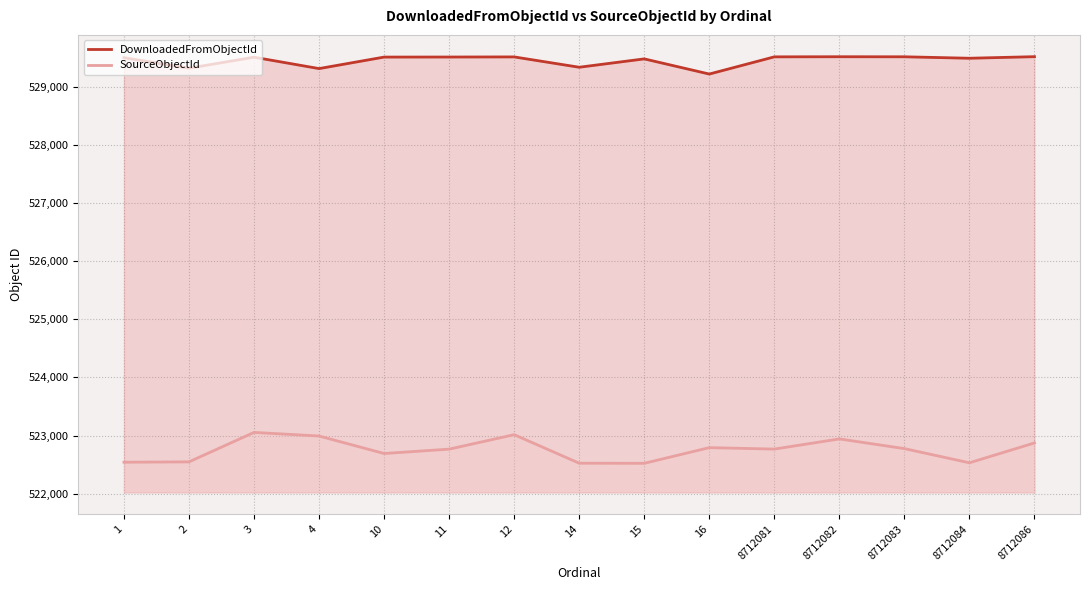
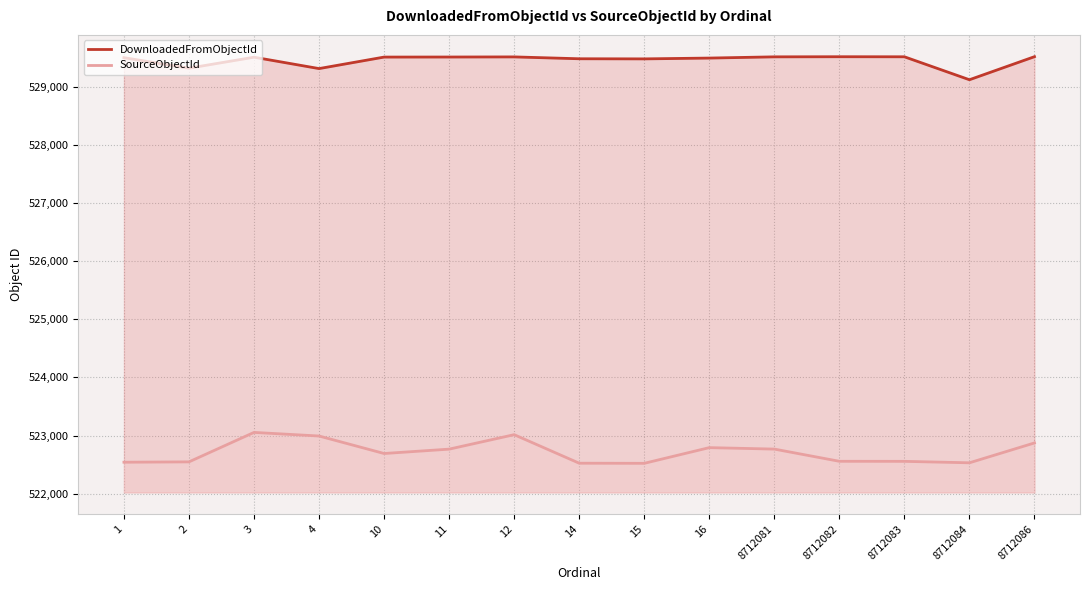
DownloadedFromObjectId, 14: 529,300 -> 529,500
DownloadedFromObjectId, 16: 529,200 -> 529,500
SourceObjectId, 8712082: 522,900 -> 522,600
SourceObjectId, 8712083: 522,800 -> 522,600
DownloadedFromObjectId, 8712084: 529,500 -> 529,100
